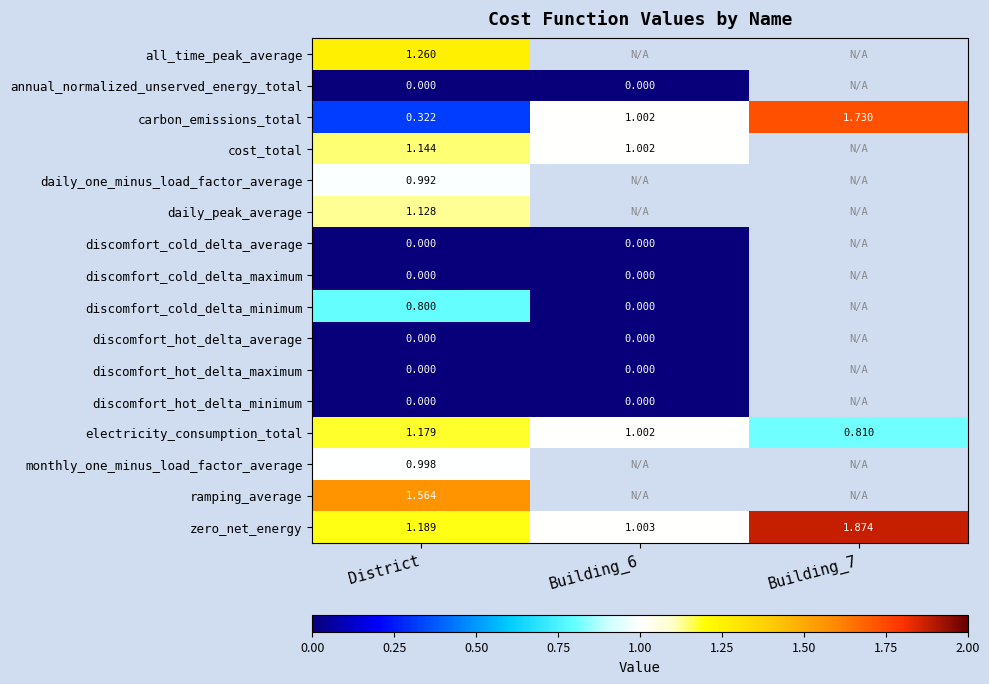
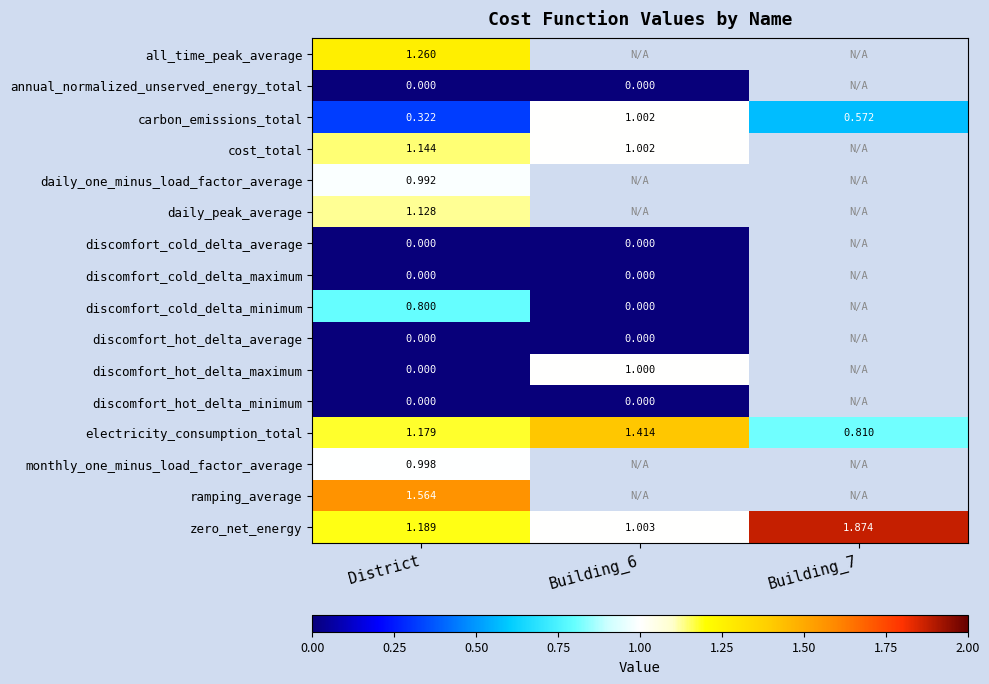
carbon_emissions_total, Building_7: 1.730 -> 0.572
discomfort_hot_delta_maximum, Building_6: 0.000 -> 1.000
electricity_consumption_total, Building_6: 1.002 -> 1.414
